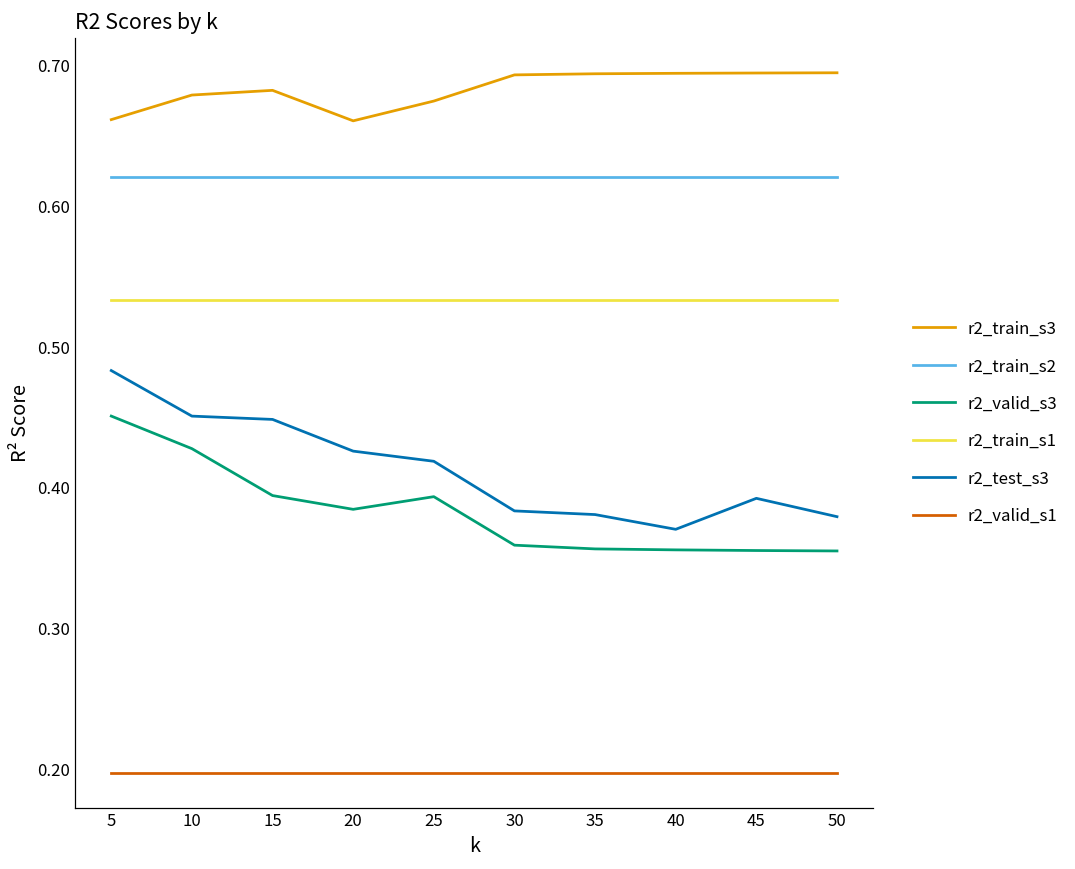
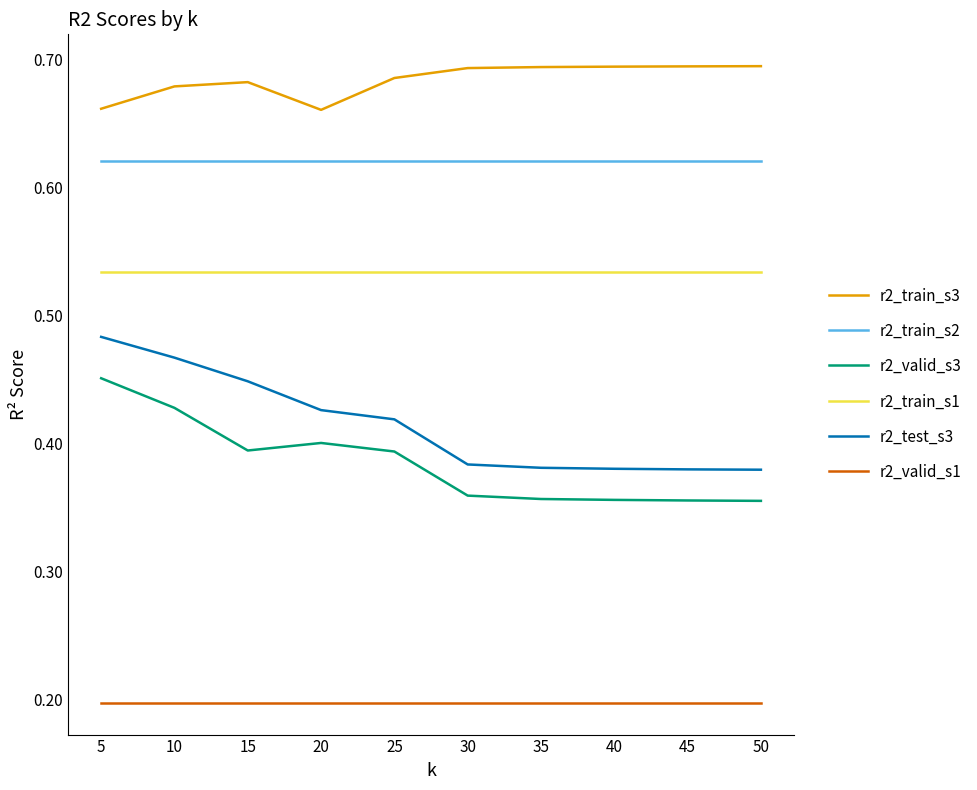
r2_test_s3, 10: 0.451 -> 0.467
r2_valid_s3, 20: 0.385 -> 0.400
r2_train_s3, 25: 0.675 -> 0.686
r2_test_s3, 40: 0.371 -> 0.380
r2_test_s3, 45: 0.393 -> 0.380
